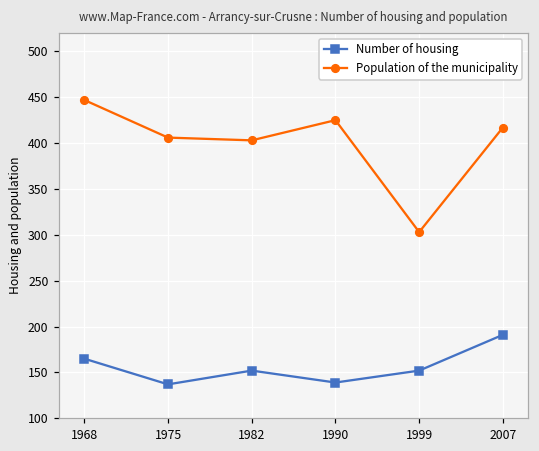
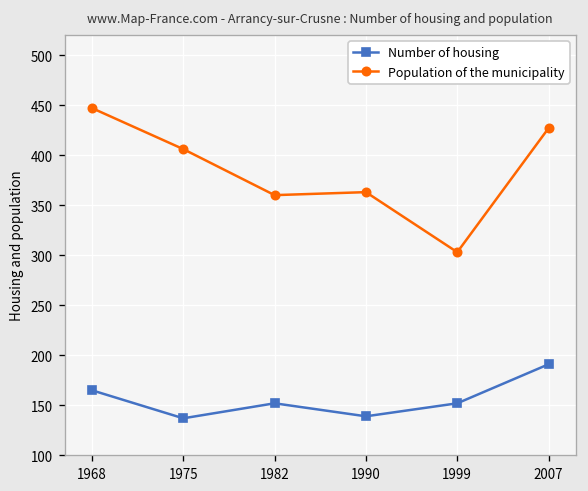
Population of the municipality, 1982: 400 -> 360
Population of the municipality, 1990: 430 -> 360
Population of the municipality, 2007: 420 -> 430
